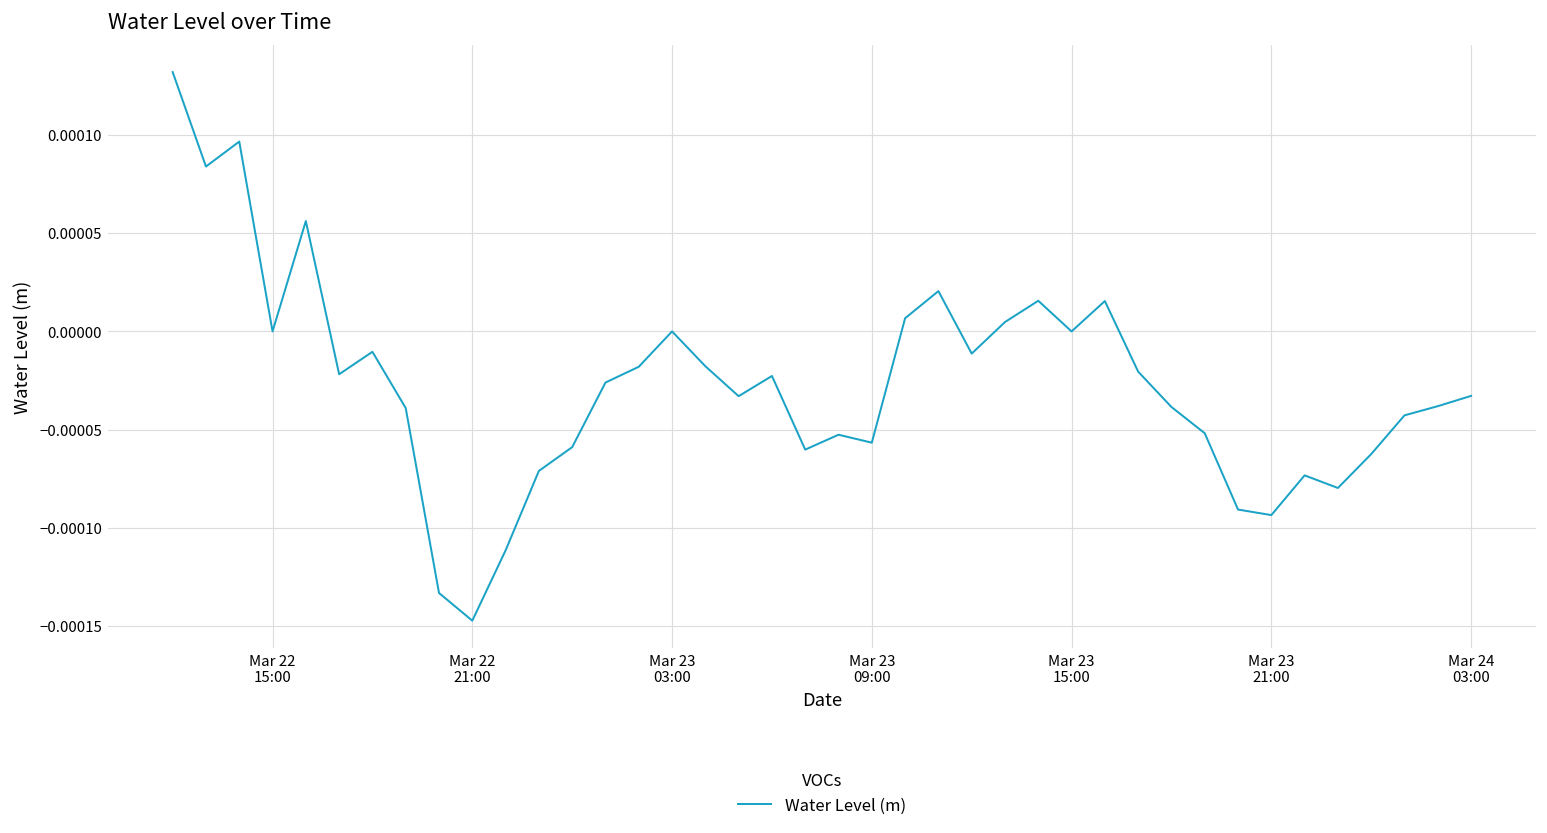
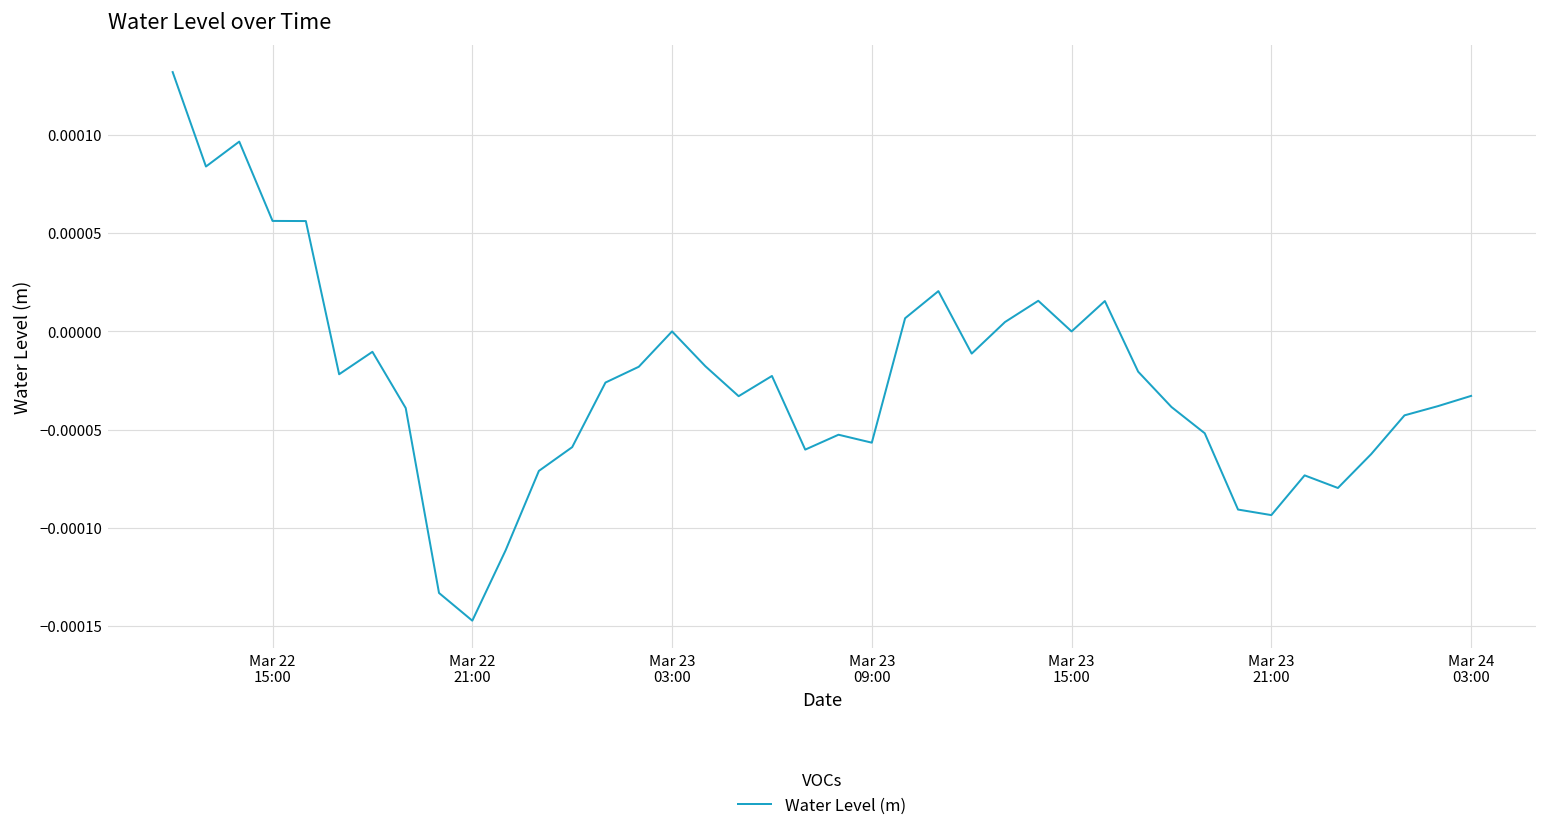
Mar 22 15:00: 0.0000 -> 0.0001
